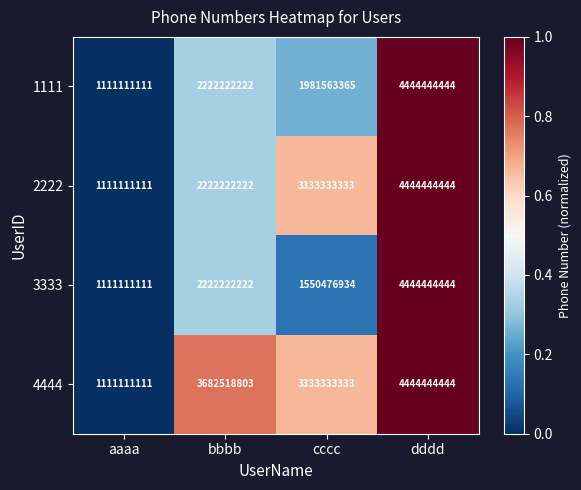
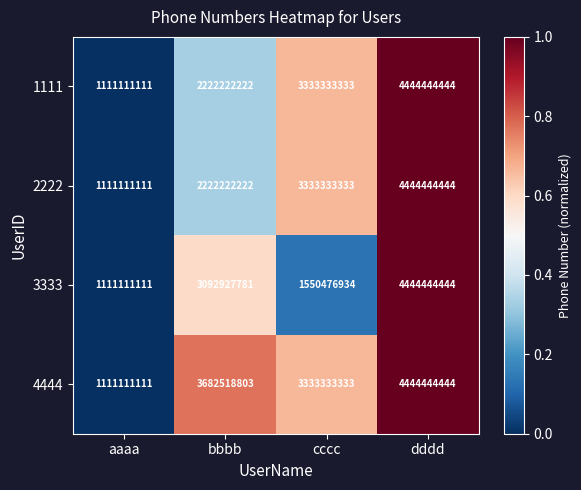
1111, cccc: 1981563365 -> 3333333333
3333, bbbb: 2222222222 -> 3092927781
